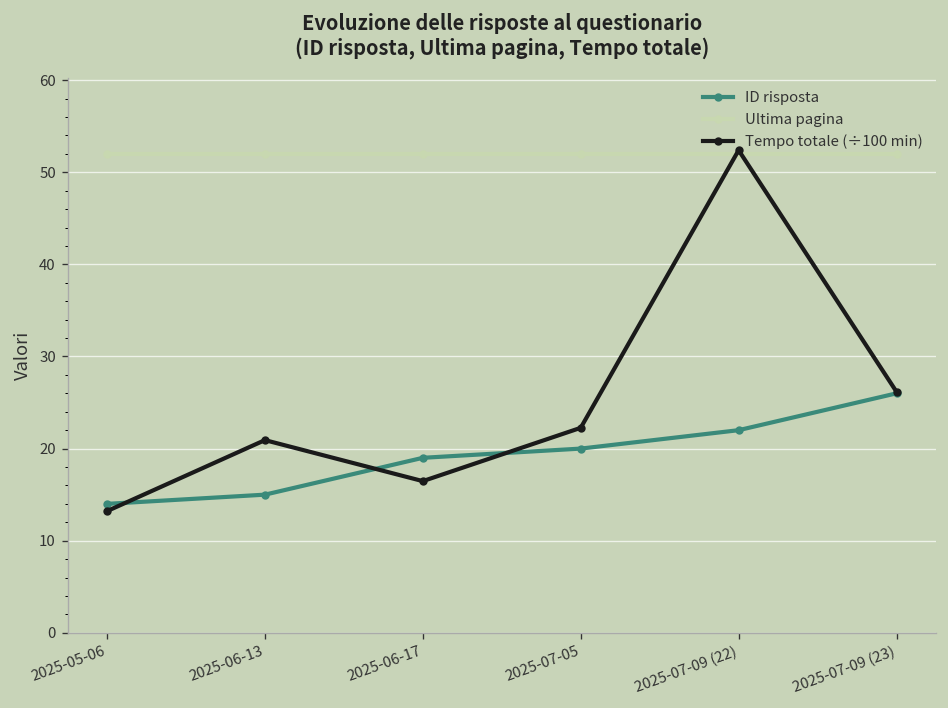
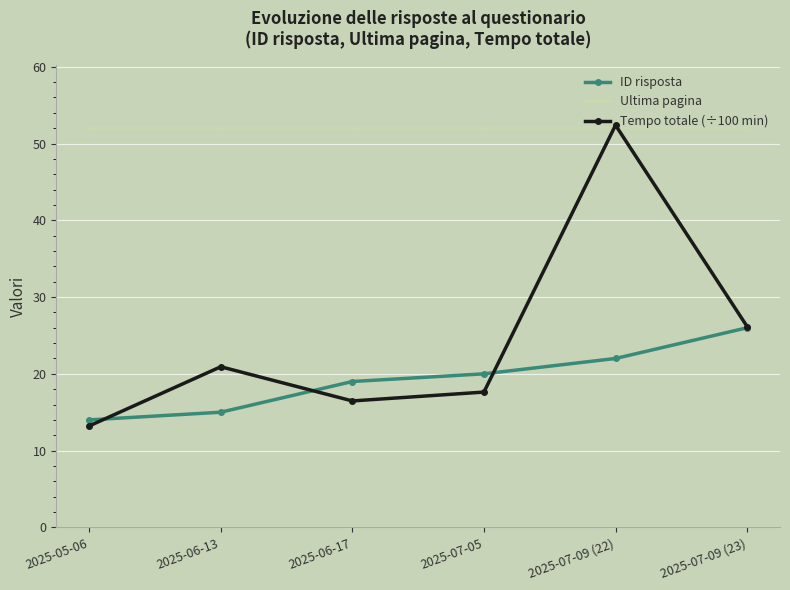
Tempo totale (÷100 min), 2025-07-05: 22 -> 18
